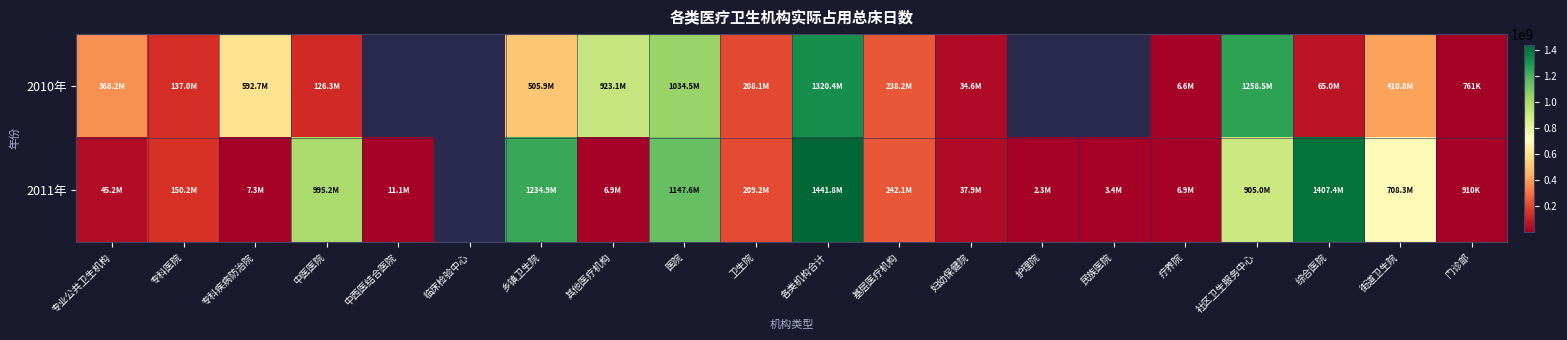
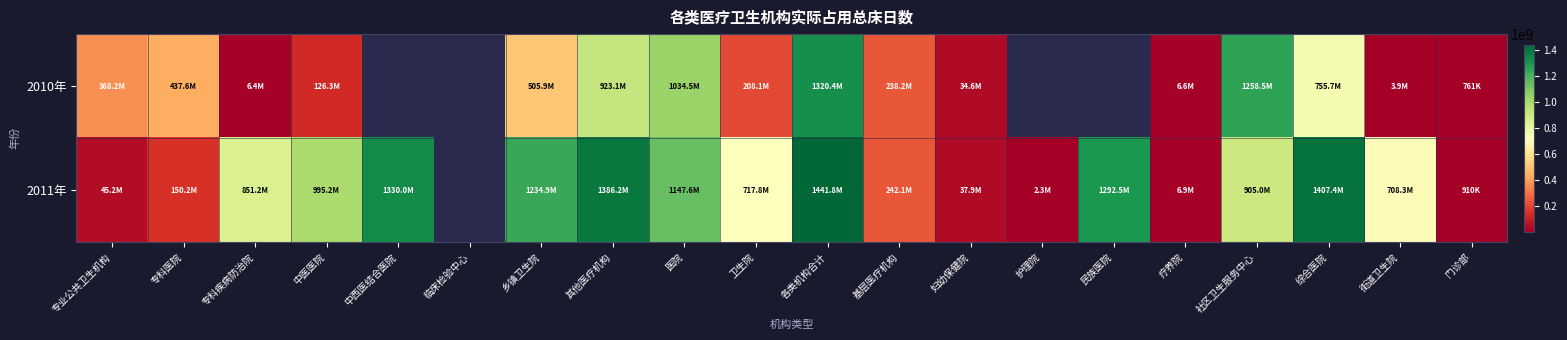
2010年, 专科医院: 137.0M -> 437.6M
2010年, 专科疾病防治院: 592.7M -> 6.4M
2010年, 综合医院: 65.0M -> 755.7M
2010年, 街道卫生院: 410.8M -> 3.9M
2011年, 专科疾病防治院: 7.3M -> 851.2M
2011年, 中西医结合医院: 11.1M -> 1330.0M
2011年, 其他医疗机构: 6.9M -> 1386.2M
2011年, 卫生院: 209.2M -> 717.8M
2011年, 民族医院: 3.4M -> 1292.5M
